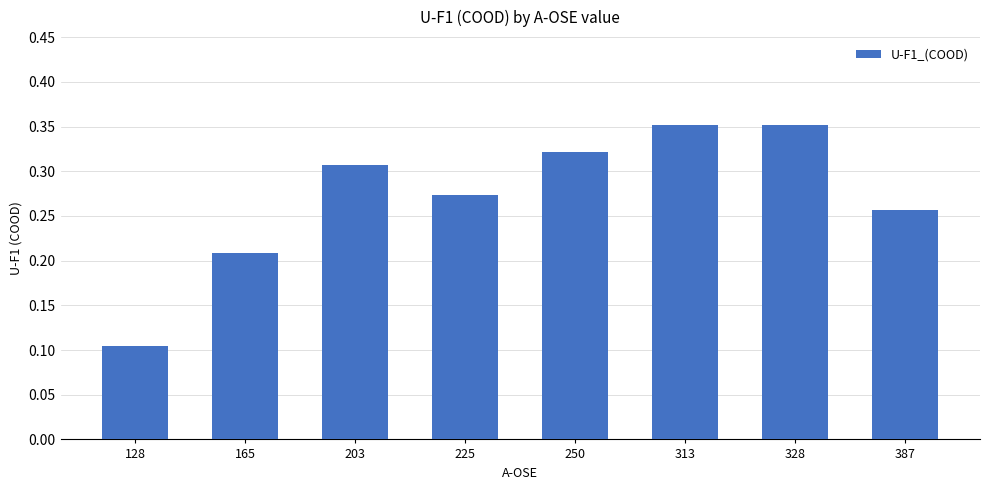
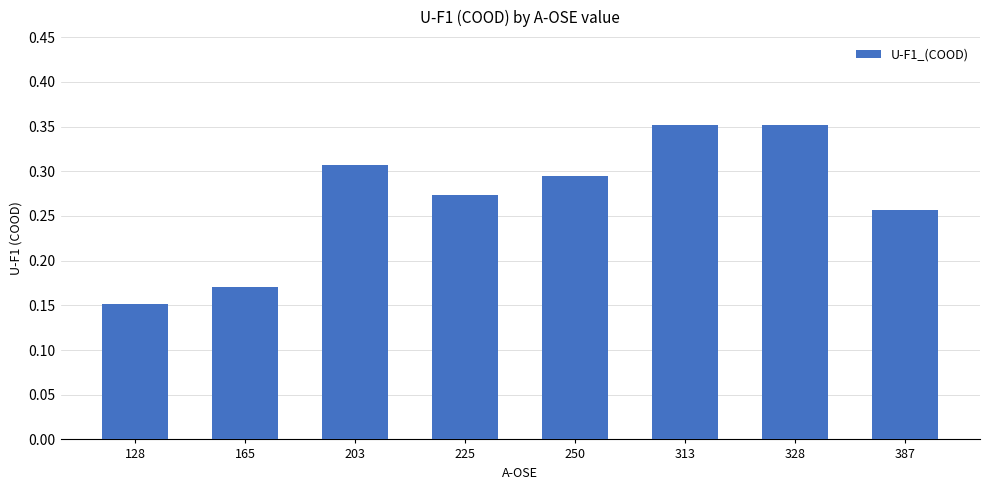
128: 0.10 -> 0.15
165: 0.21 -> 0.17
250: 0.32 -> 0.29
